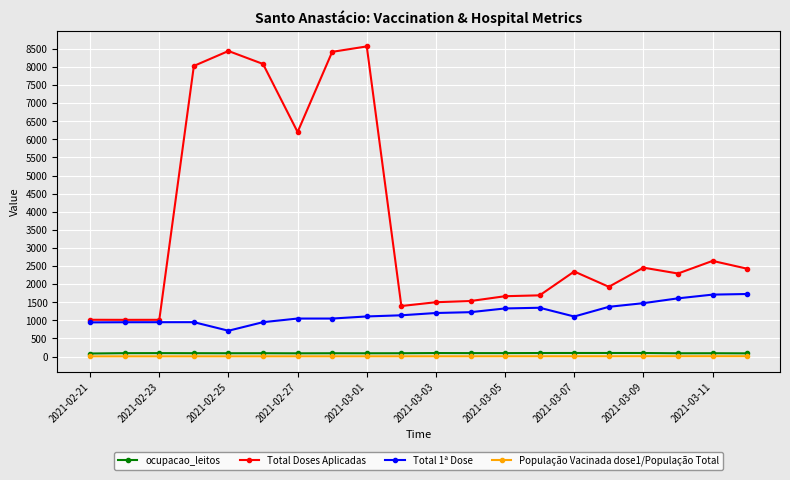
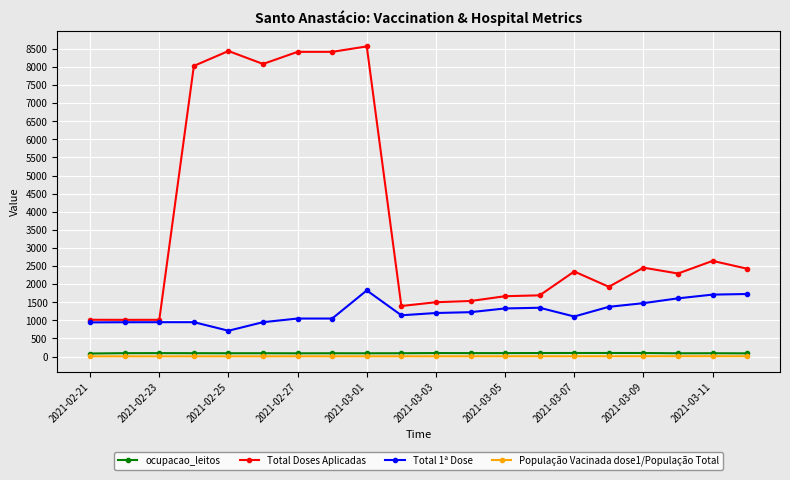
Total Doses Aplicadas, 2021-02-27: 6200 -> 8400
Total 1ª Dose, 2021-03-01: 1100 -> 1800
